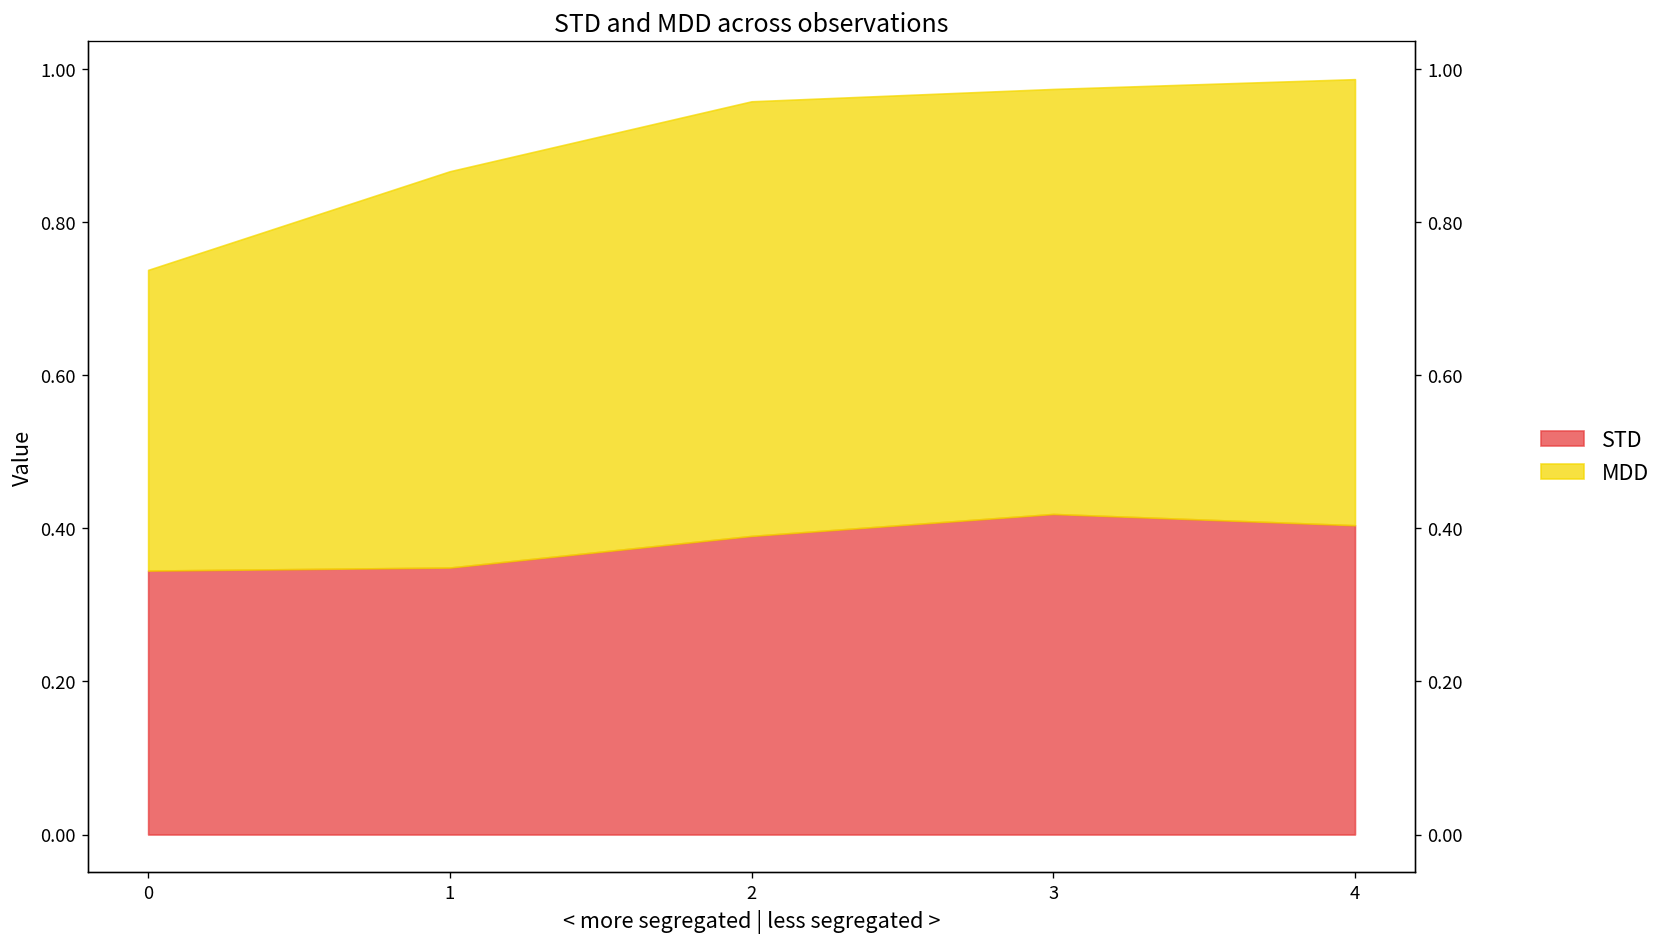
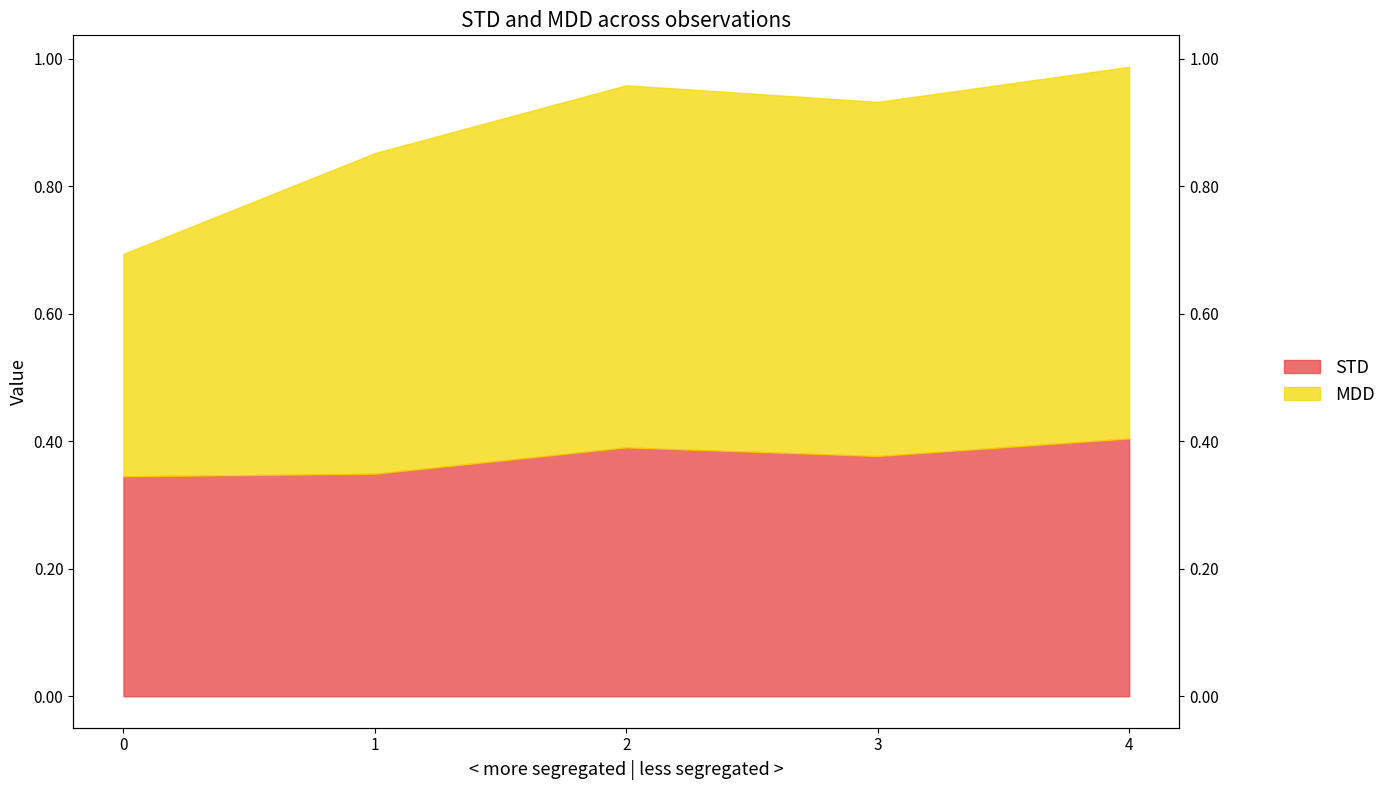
MDD, 0: 0.39 -> 0.35
MDD, 1: 0.52 -> 0.50
STD, 3: 0.42 -> 0.38
